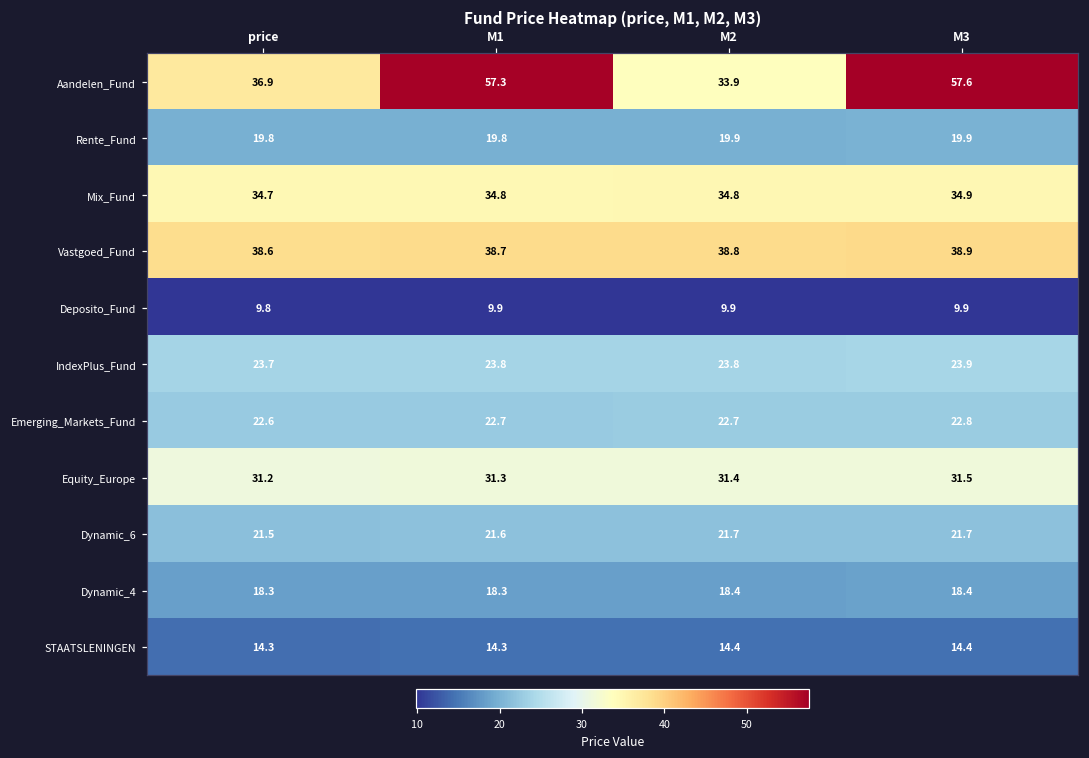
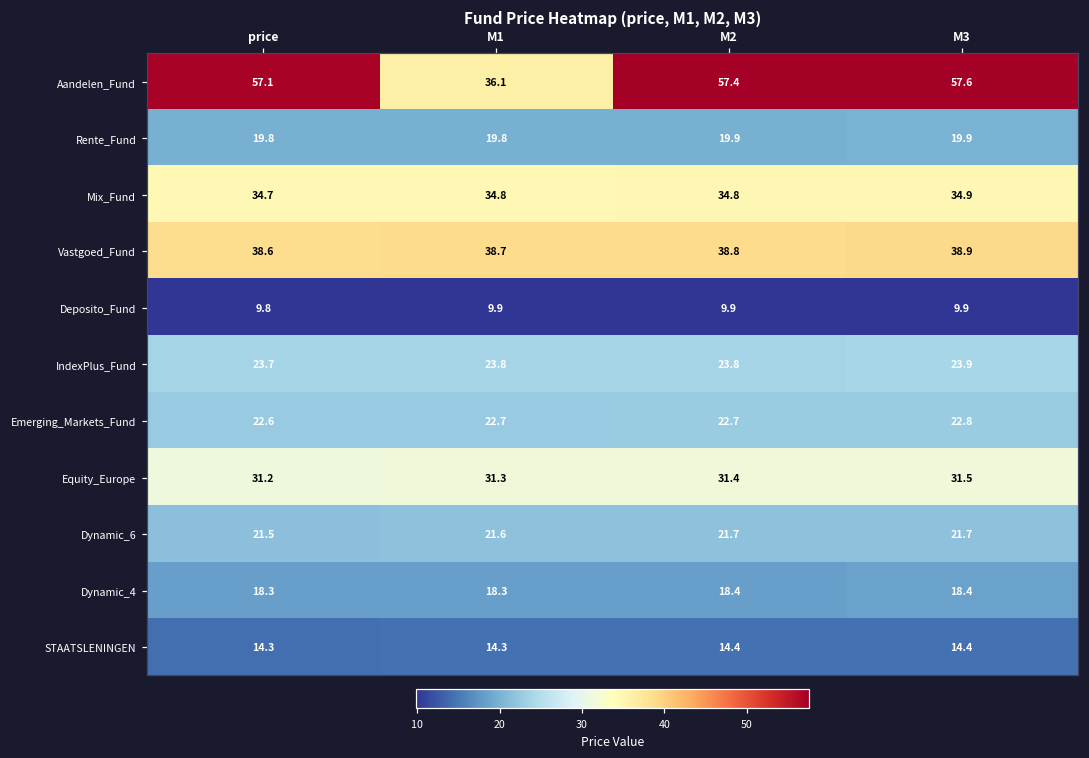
Aandelen_Fund, price: 36.9 -> 57.1
Aandelen_Fund, M1: 57.3 -> 36.1
Aandelen_Fund, M2: 33.9 -> 57.4
